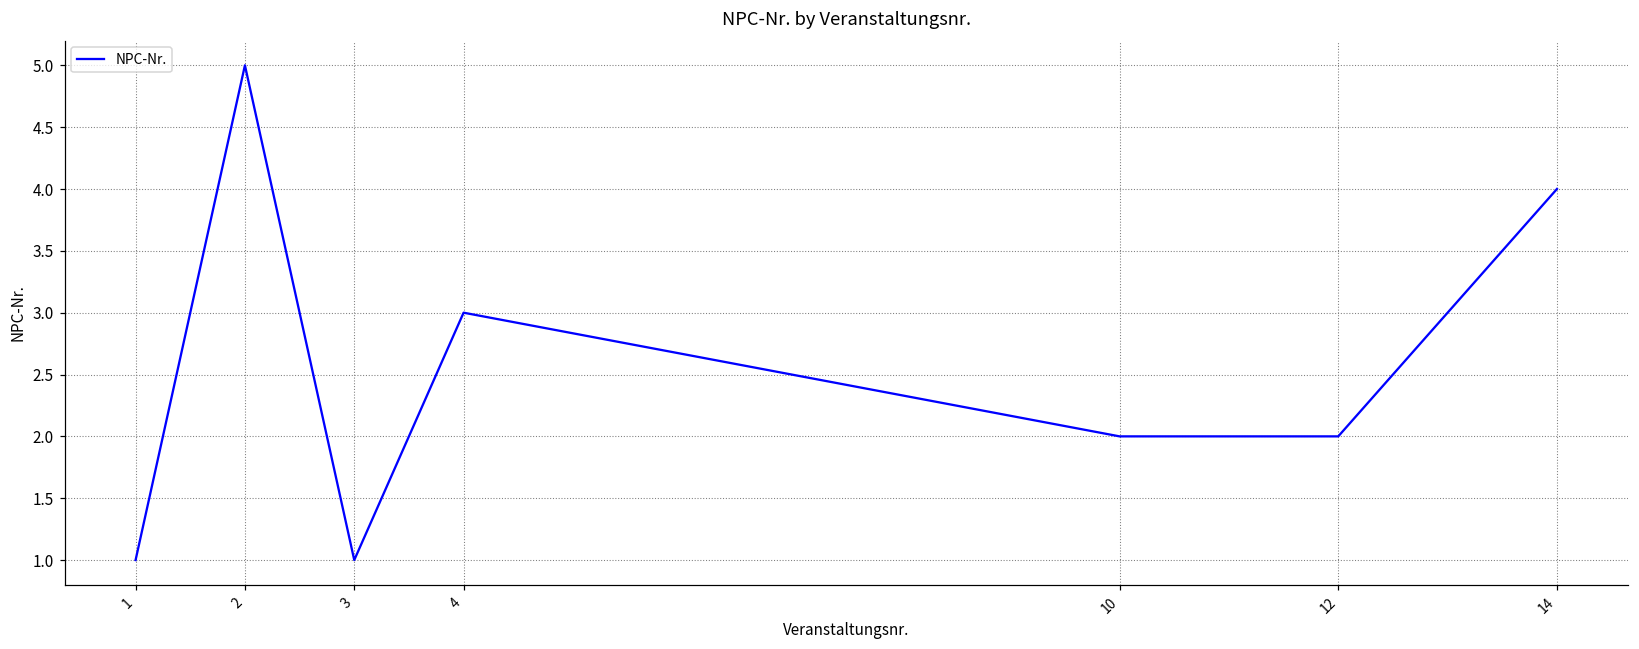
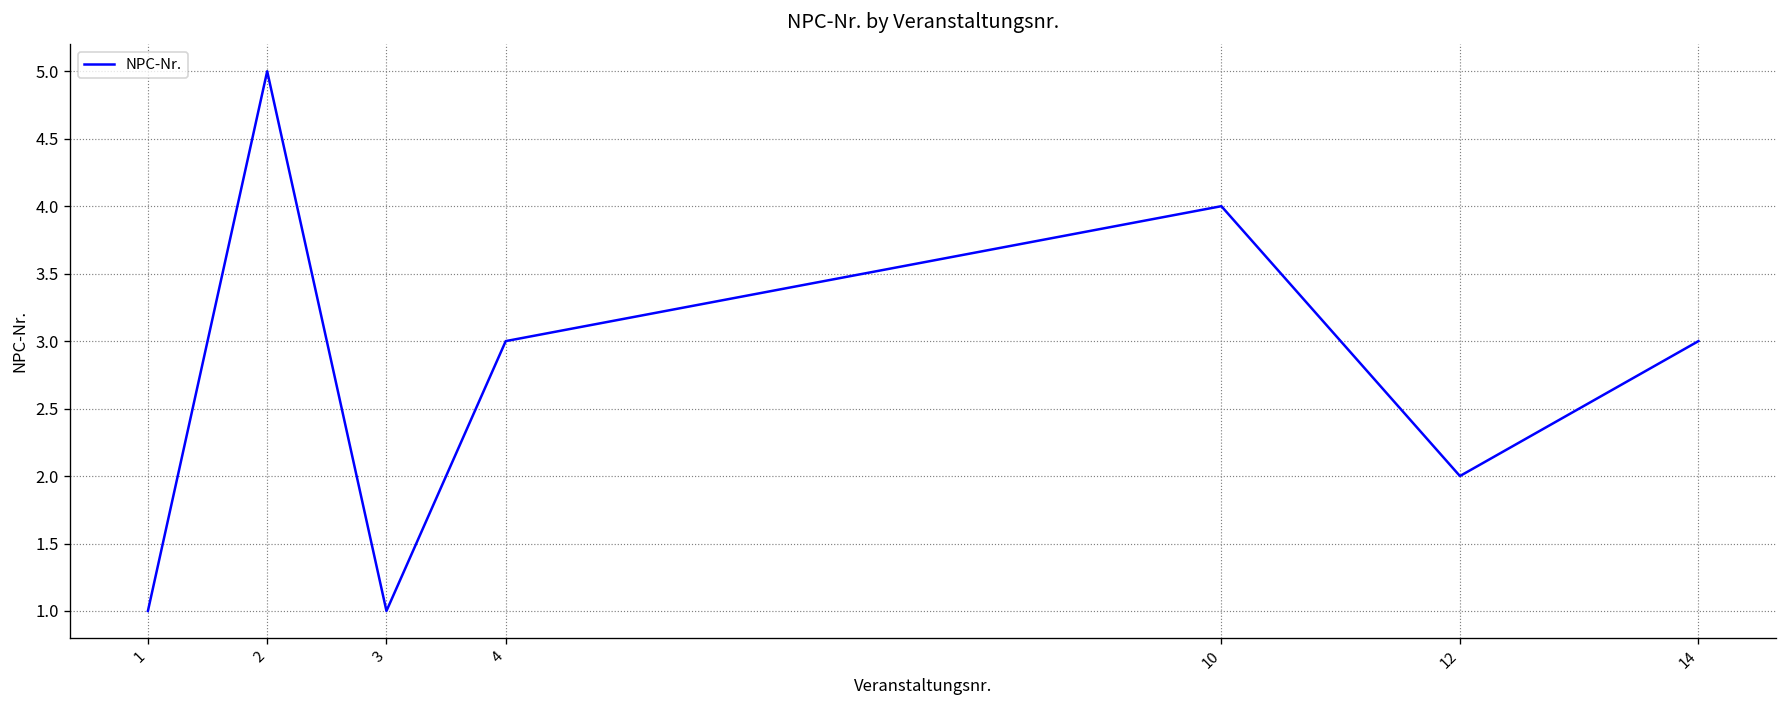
10: 2 -> 4
14: 4 -> 3
